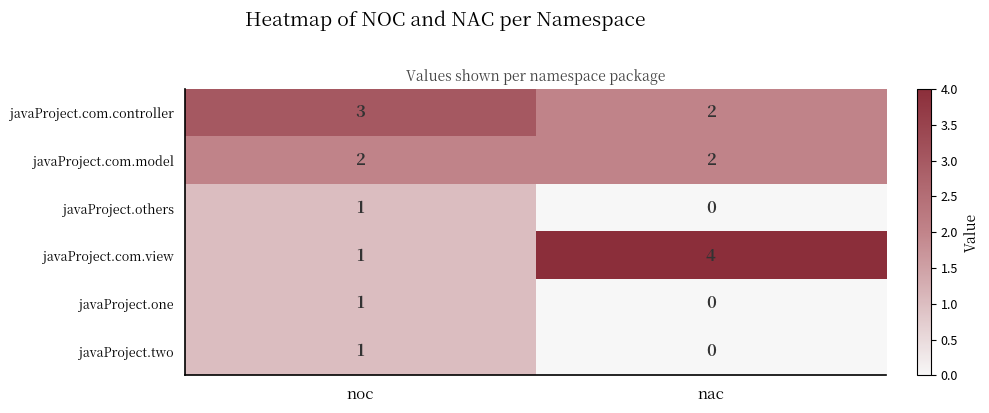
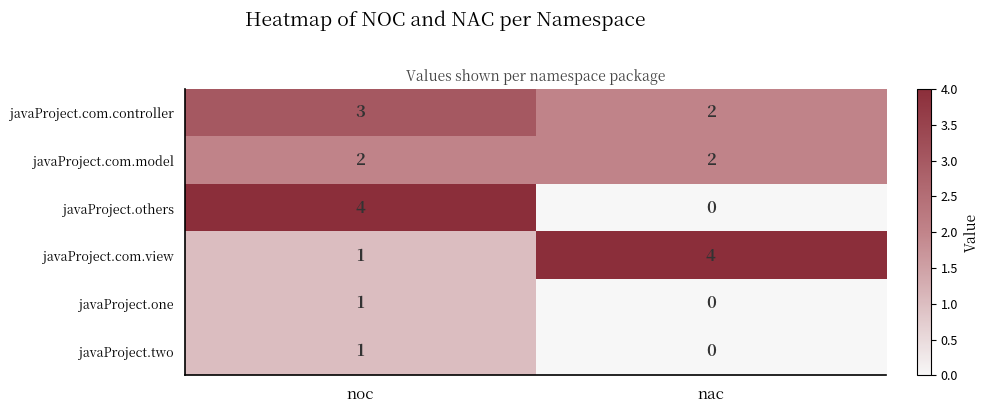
javaProject.others, noc: 1 -> 4
